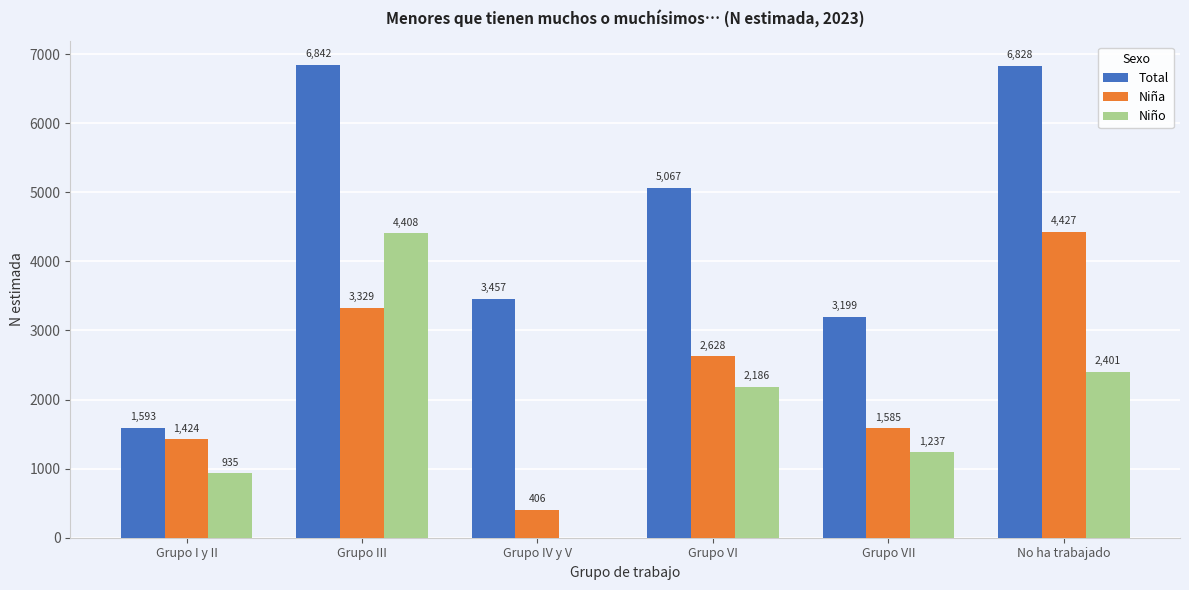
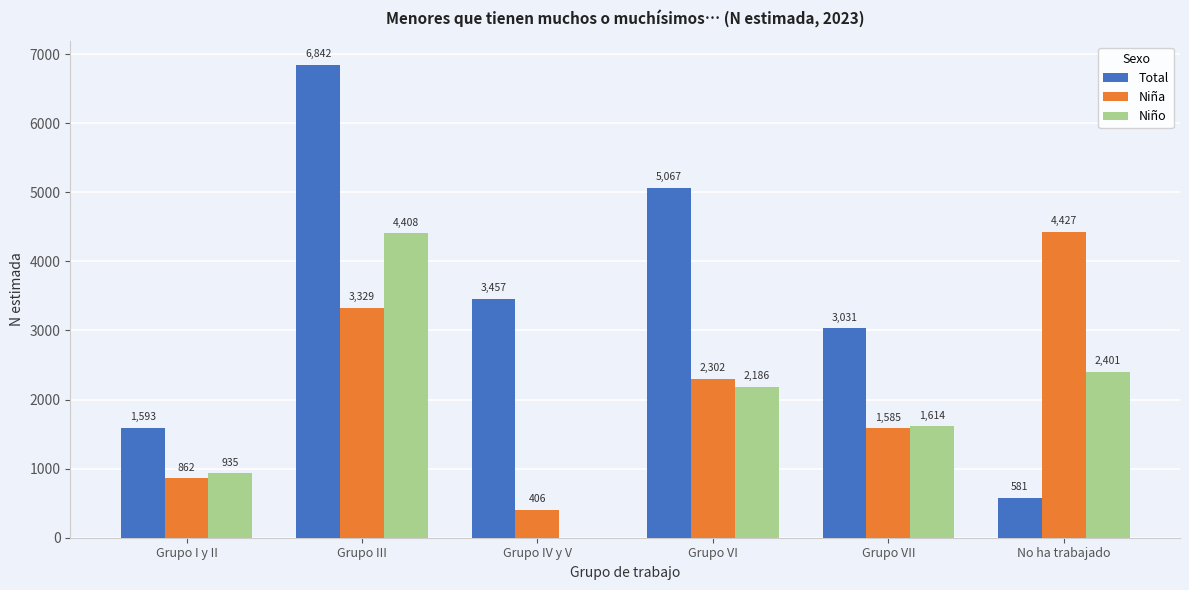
Niña, Grupo I y II: 1,424 -> 862
Niña, Grupo VI: 2,628 -> 2,302
Total, Grupo VII: 3,199 -> 3,031
Niño, Grupo VII: 1,237 -> 1,614
Total, No ha trabajado: 6,828 -> 581
